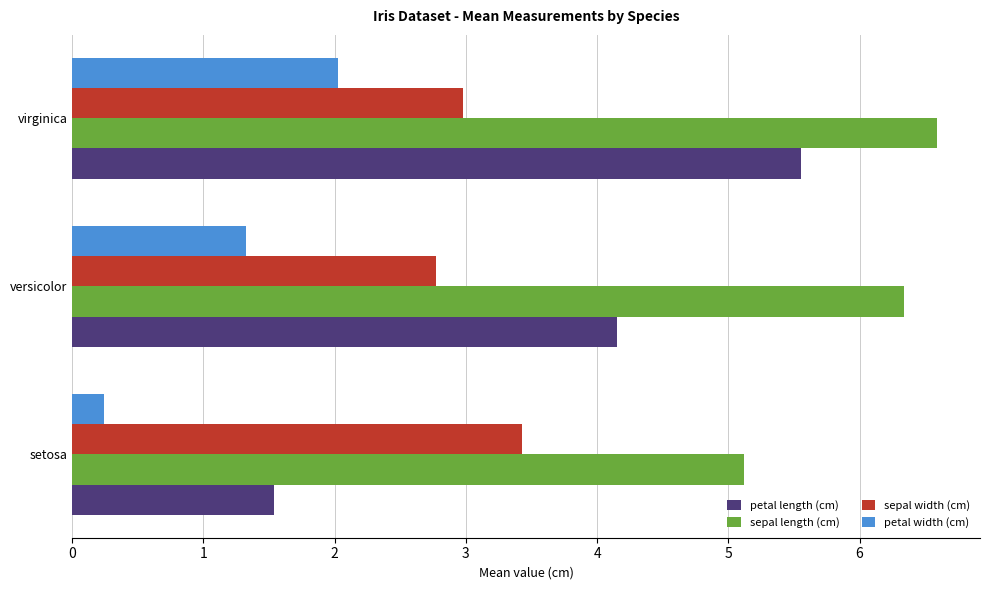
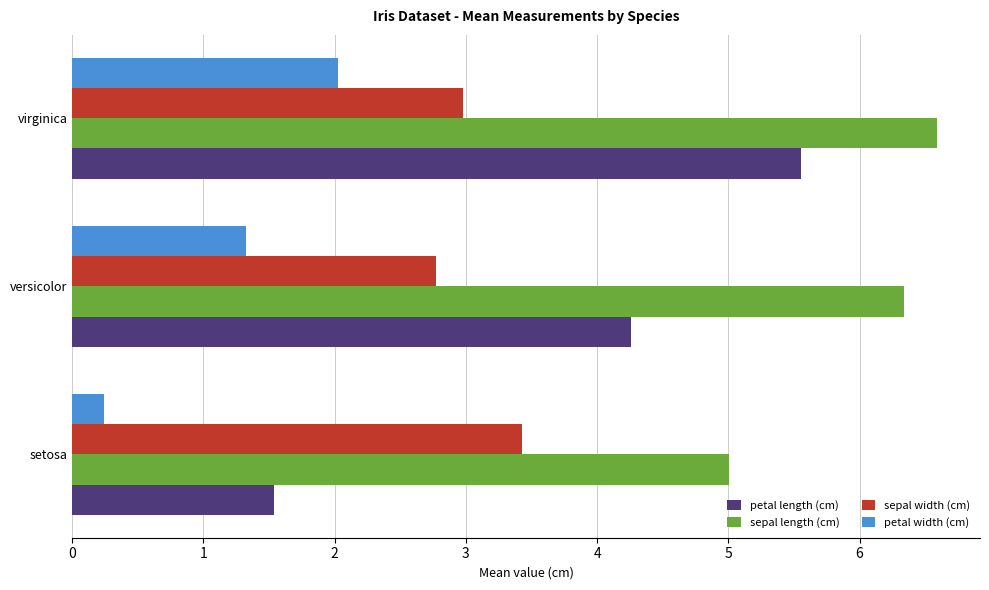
petal length (cm), versicolor: 4.15 -> 4.26
sepal length (cm), setosa: 5.12 -> 5.01
